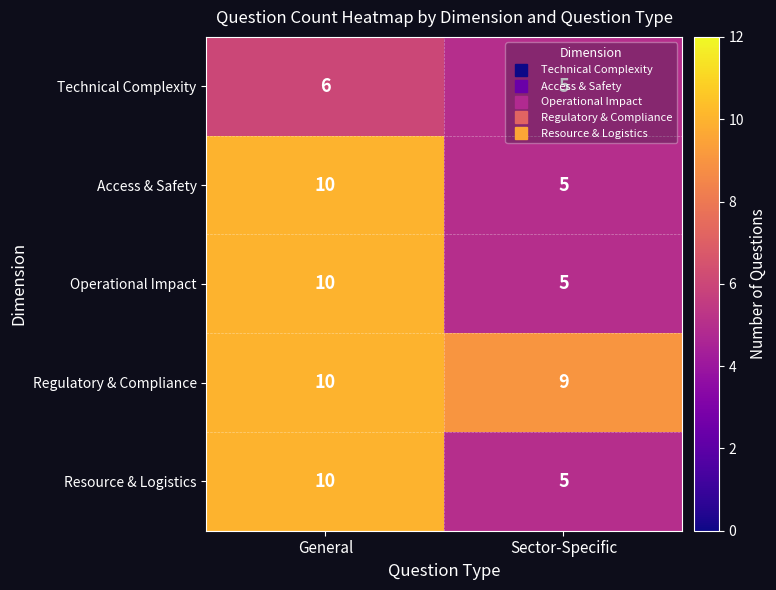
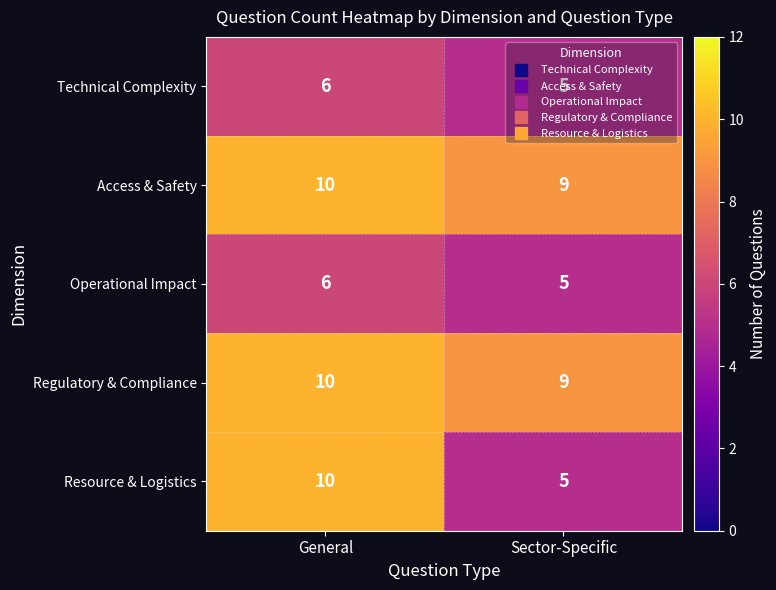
Access & Safety, Sector-Specific: 5 -> 9
Operational Impact, General: 10 -> 6
